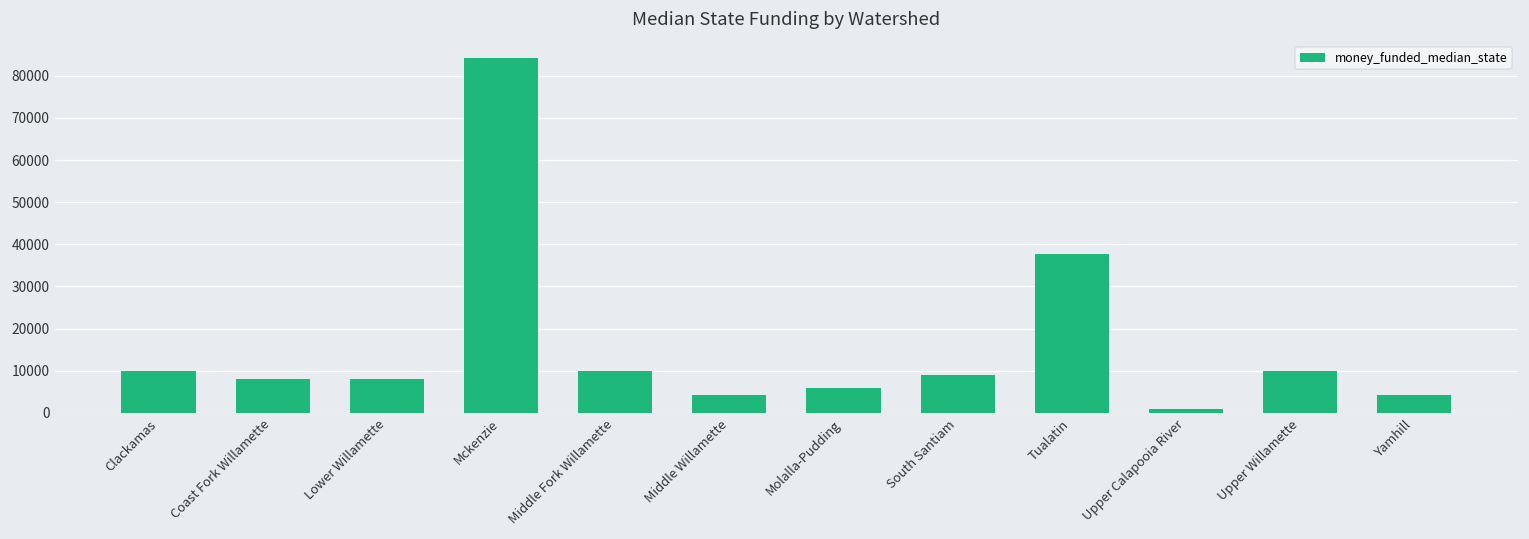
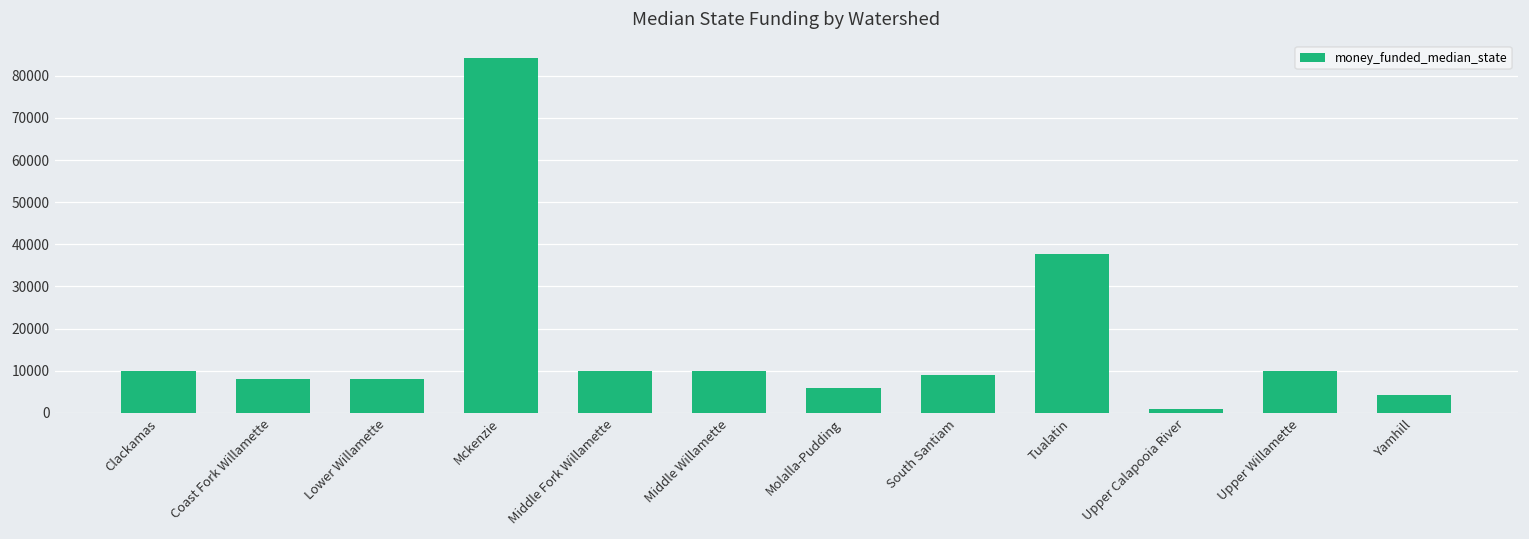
Middle Willamette: 4000 -> 10000
